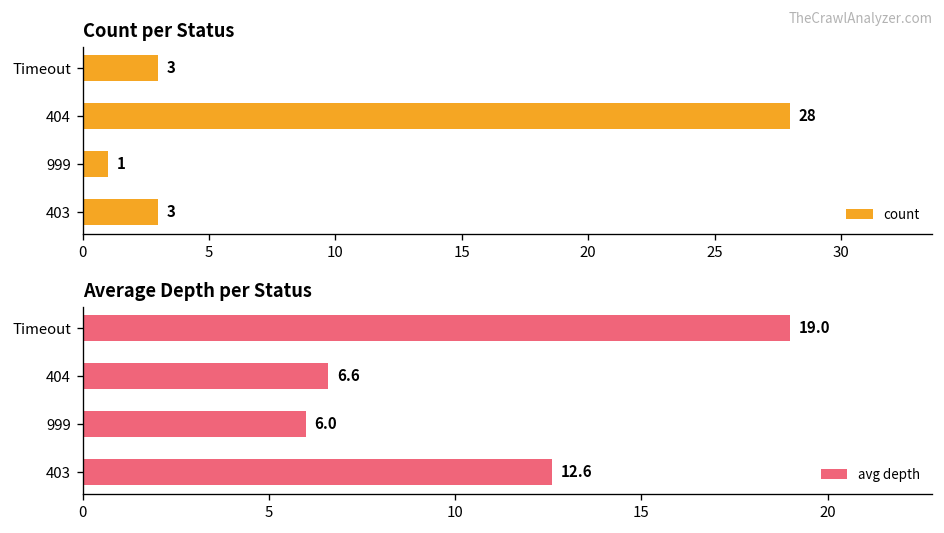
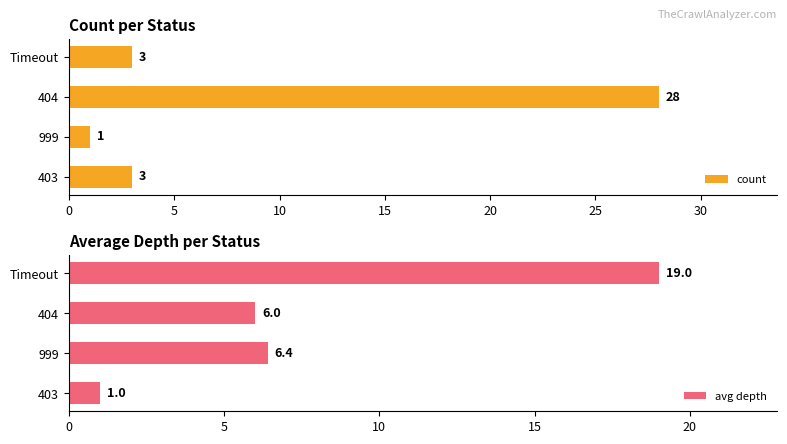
Average Depth per Status, 404: 6.6 -> 6.0
Average Depth per Status, 999: 6.0 -> 6.4
Average Depth per Status, 403: 12.6 -> 1.0
